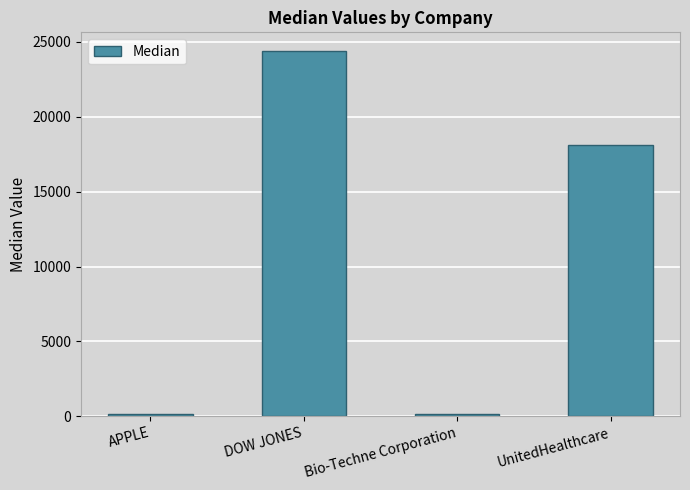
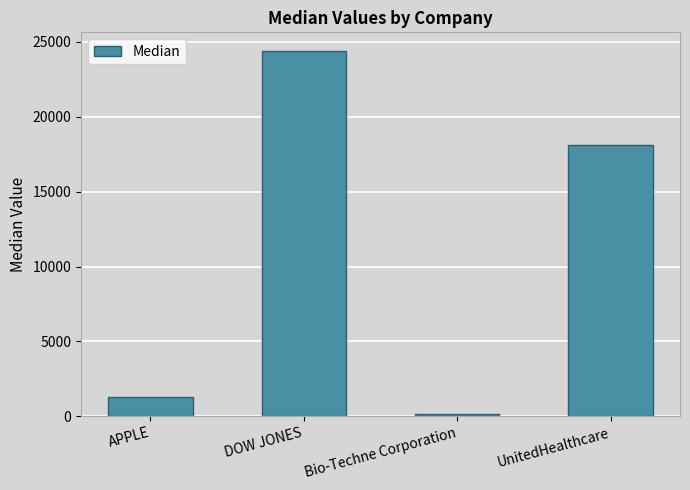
APPLE: 200 -> 1300
